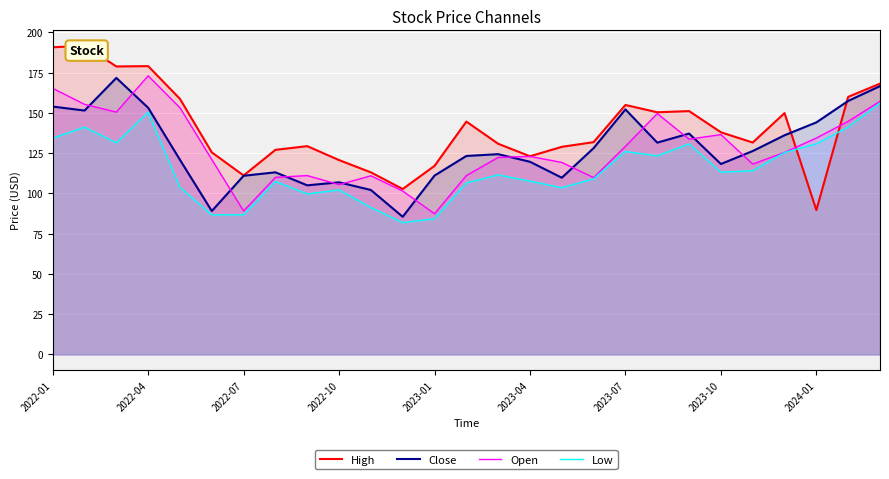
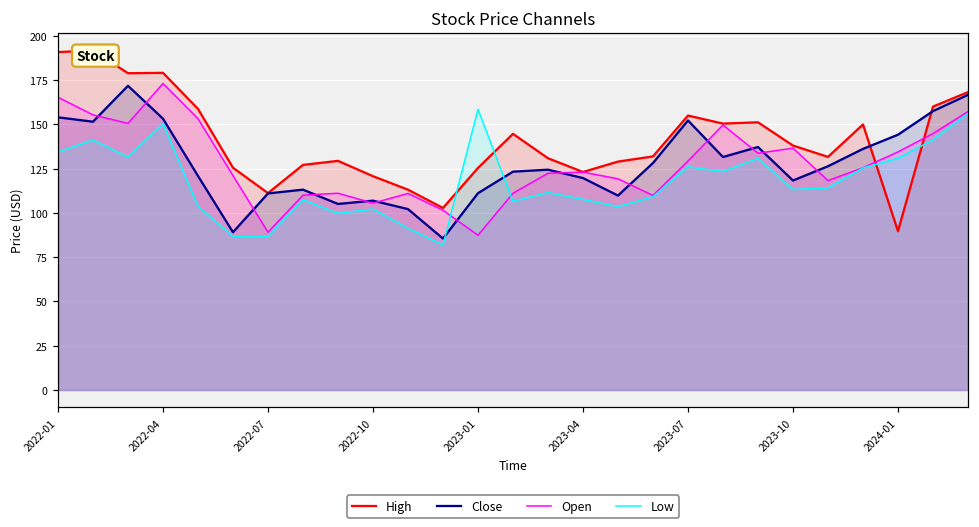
High, 2023-01: 117 -> 125
Low, 2023-01: 84 -> 159
